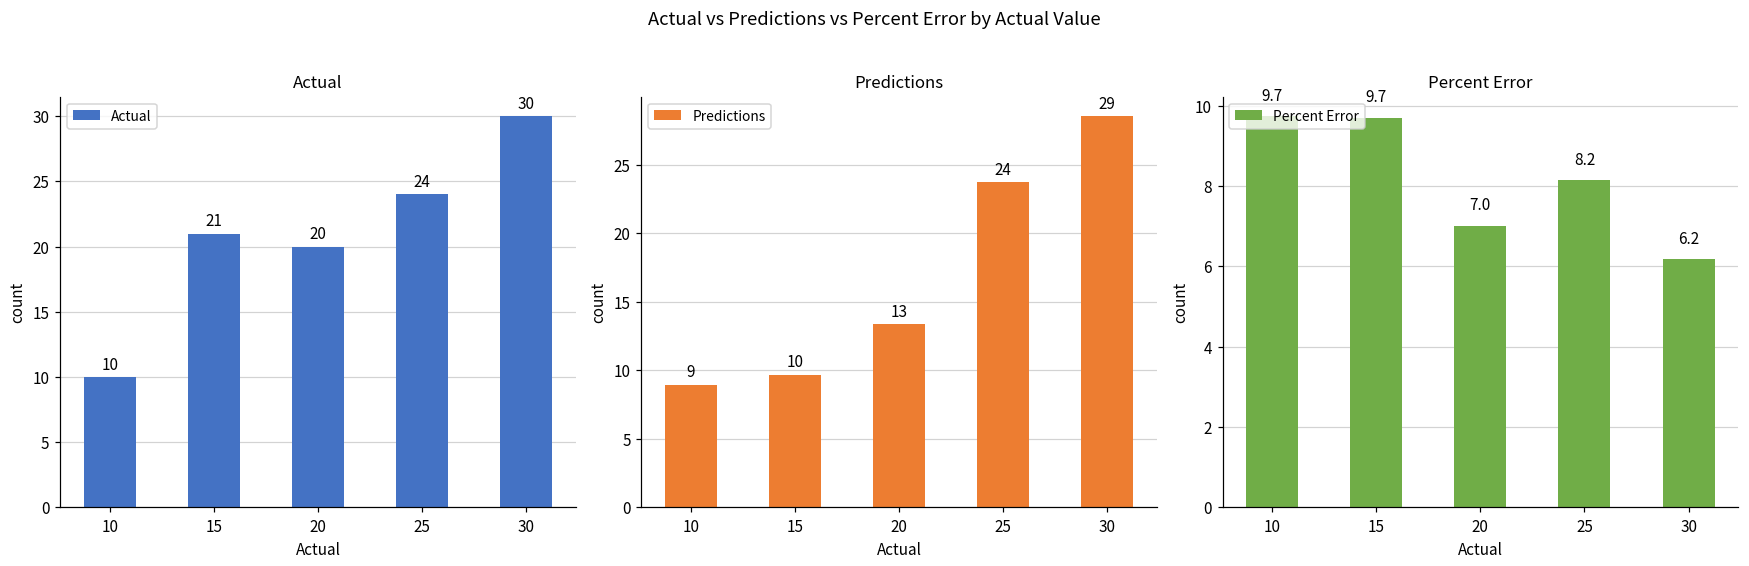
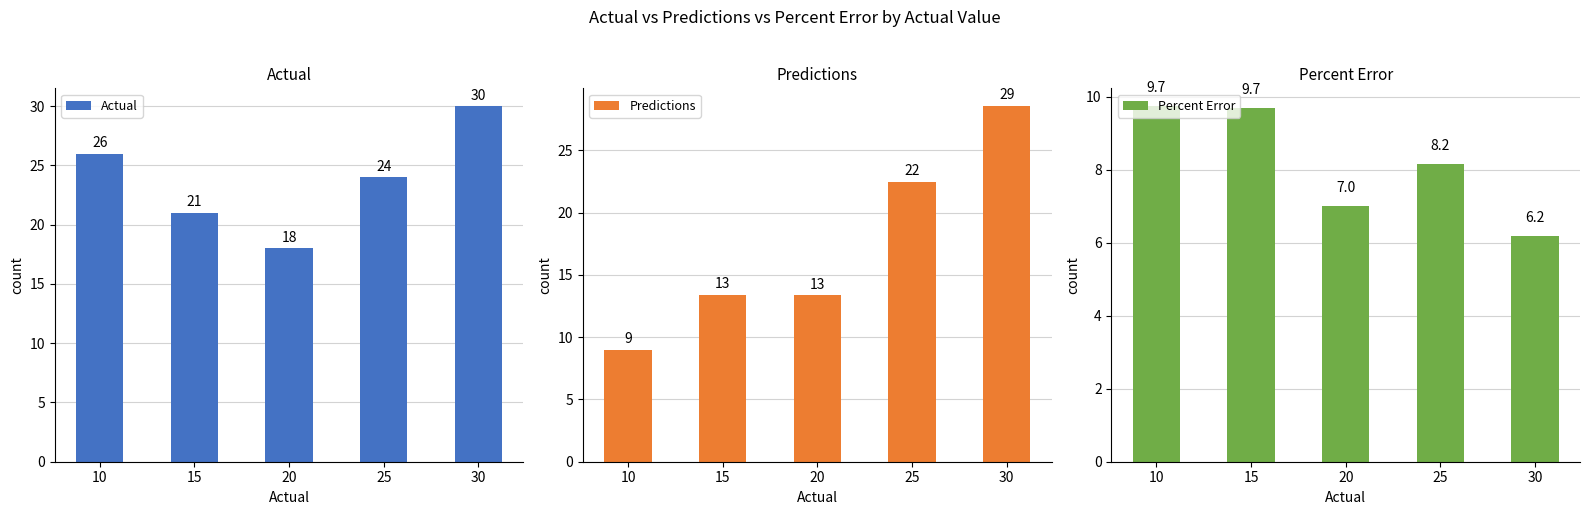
Actual, 10: 10 -> 26
Actual, 20: 20 -> 18
Predictions, 15: 10 -> 13
Predictions, 25: 24 -> 22
